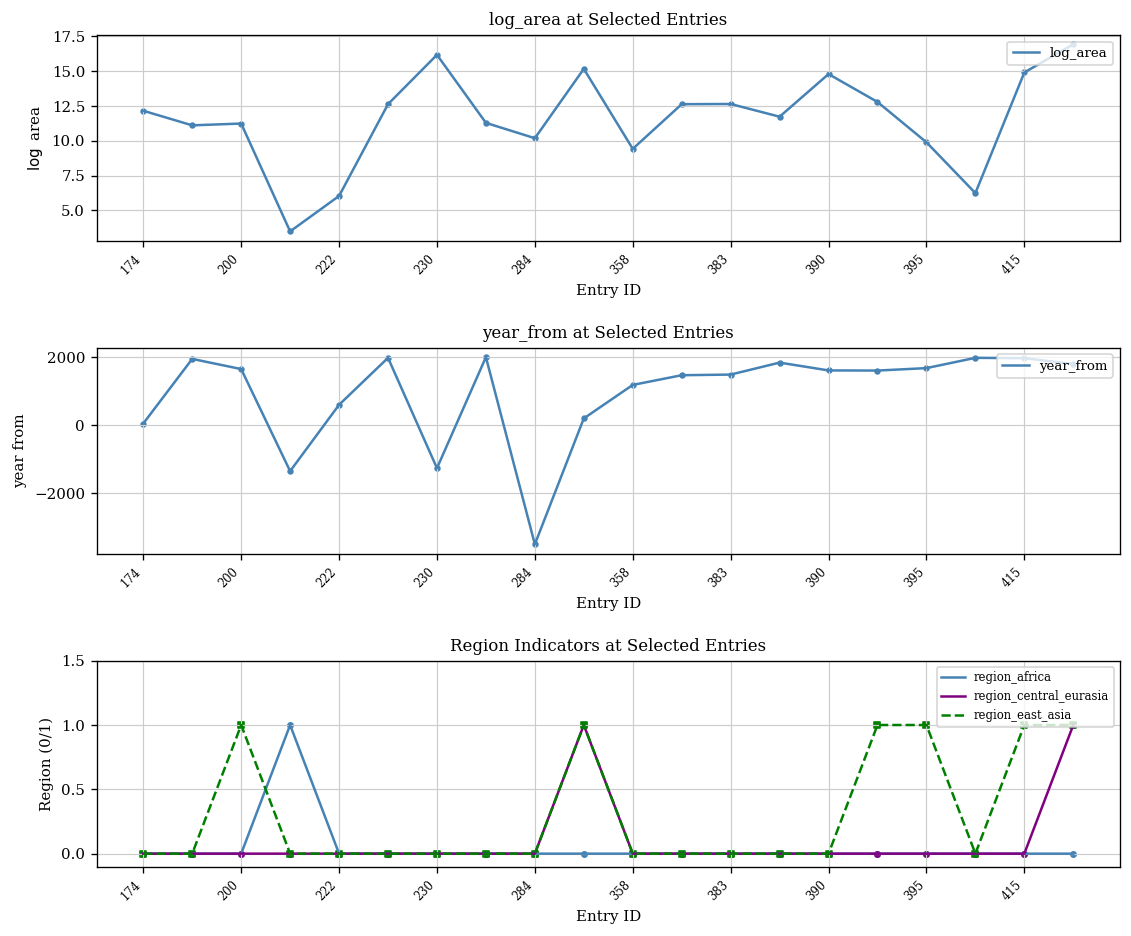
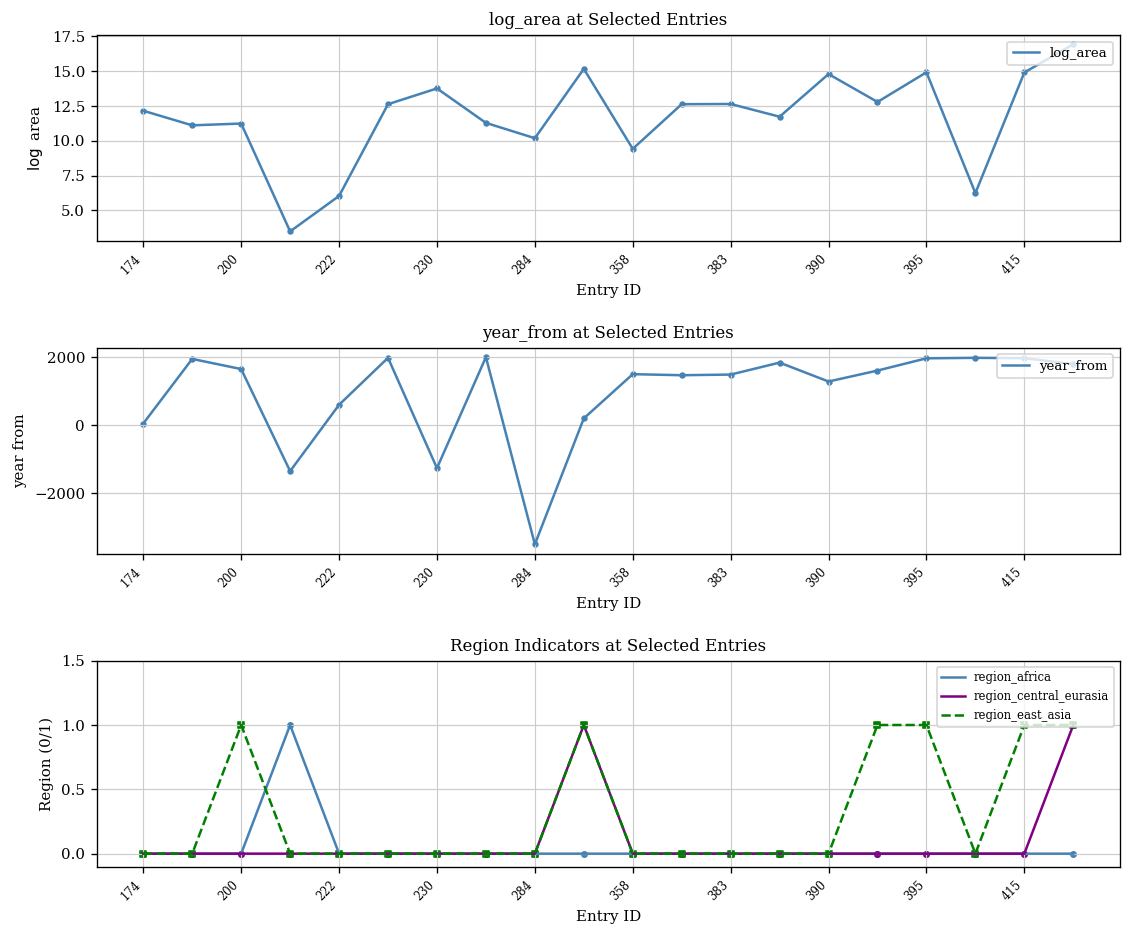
log_area at Selected Entries, 230: 16.2 -> 13.7
log_area at Selected Entries, 395: 9.9 -> 14.9
year_from at Selected Entries, 358: 1200 -> 1500
year_from at Selected Entries, 390: 1600 -> 1300
year_from at Selected Entries, 395: 1700 -> 2000
